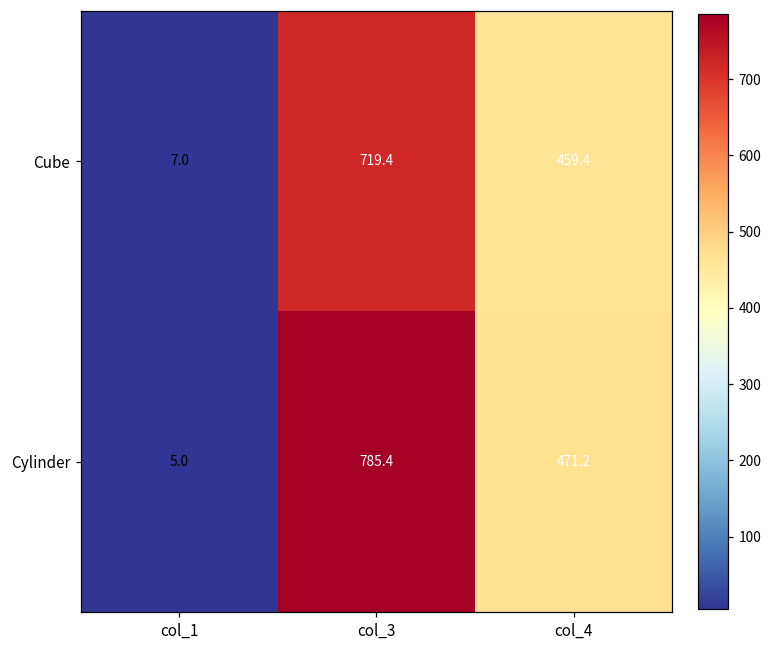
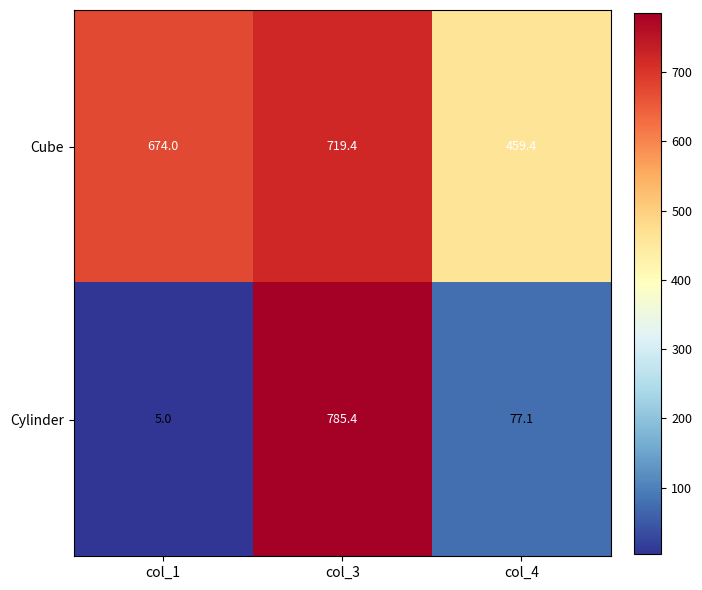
Cube, col_1: 7.0 -> 674.0
Cylinder, col_4: 471.2 -> 77.1
